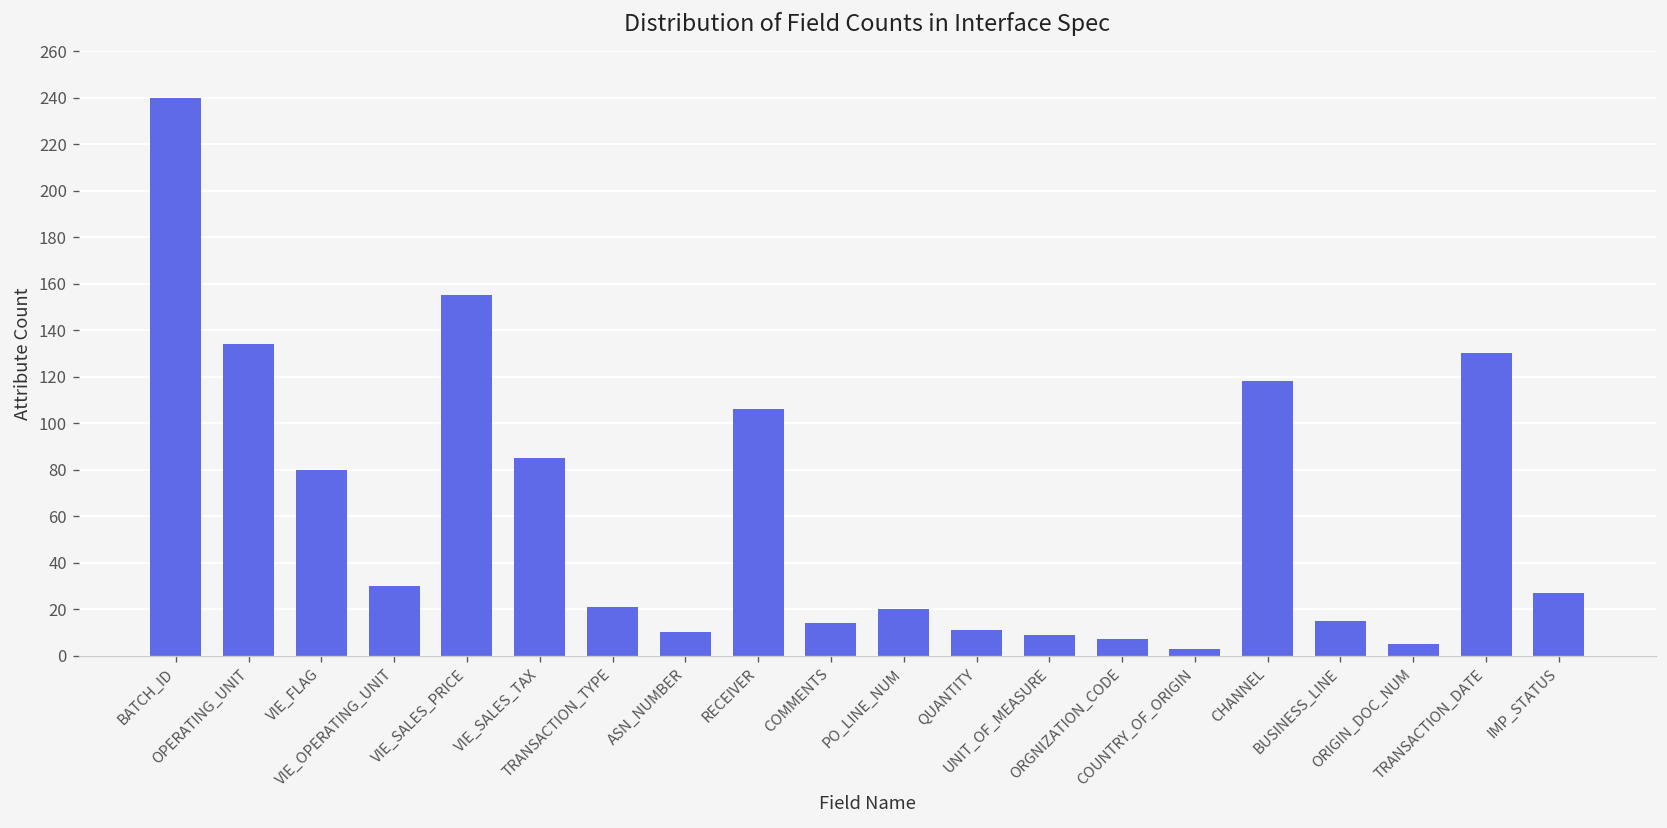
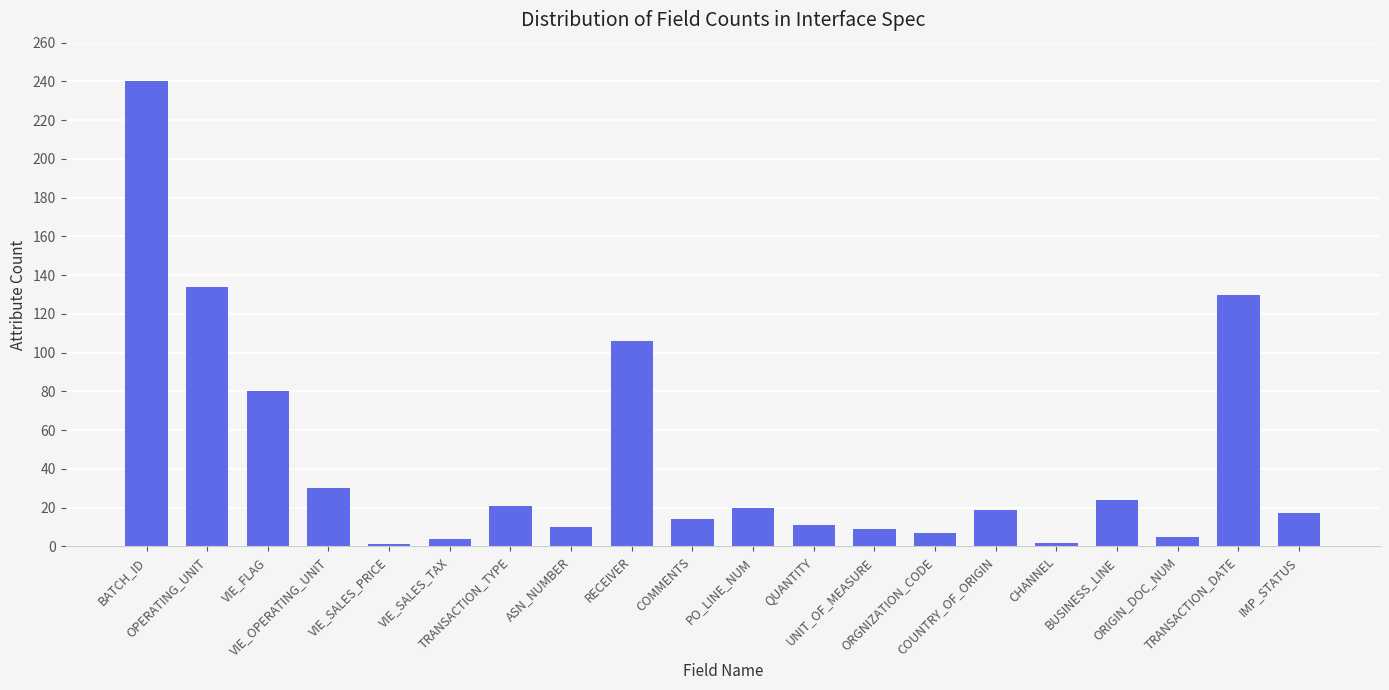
VIE_SALES_PRICE: 155 -> 1
VIE_SALES_TAX: 85 -> 4
COUNTRY_OF_ORIGIN: 3 -> 19
CHANNEL: 118 -> 2
BUSINESS_LINE: 15 -> 24
IMP_STATUS: 27 -> 17
